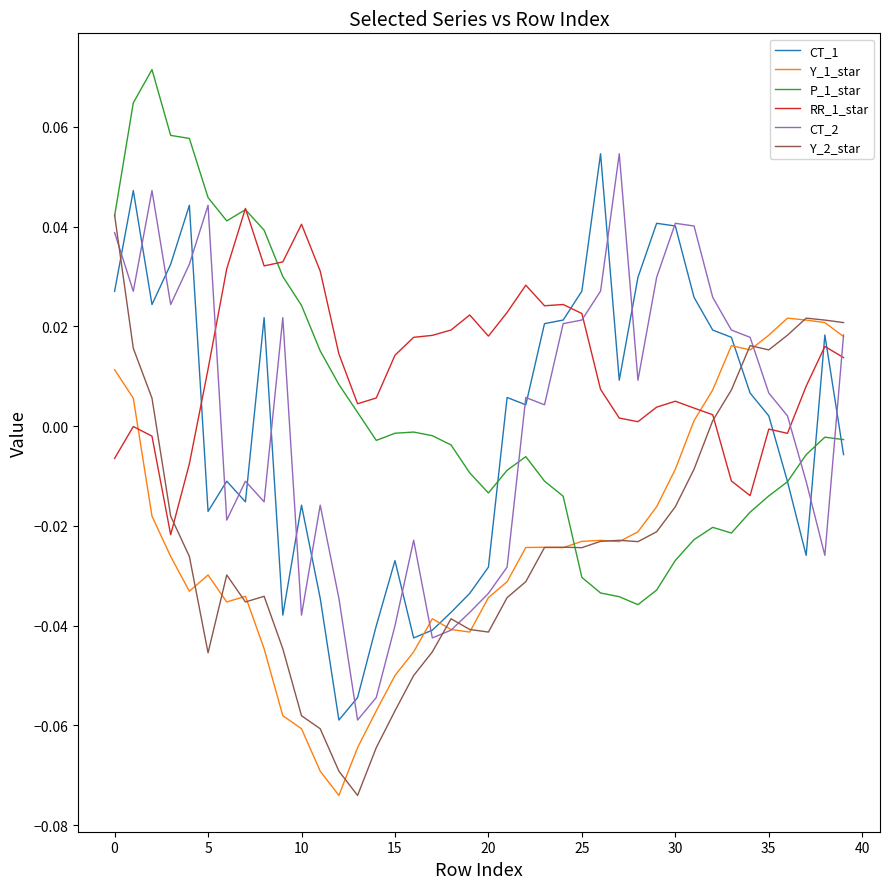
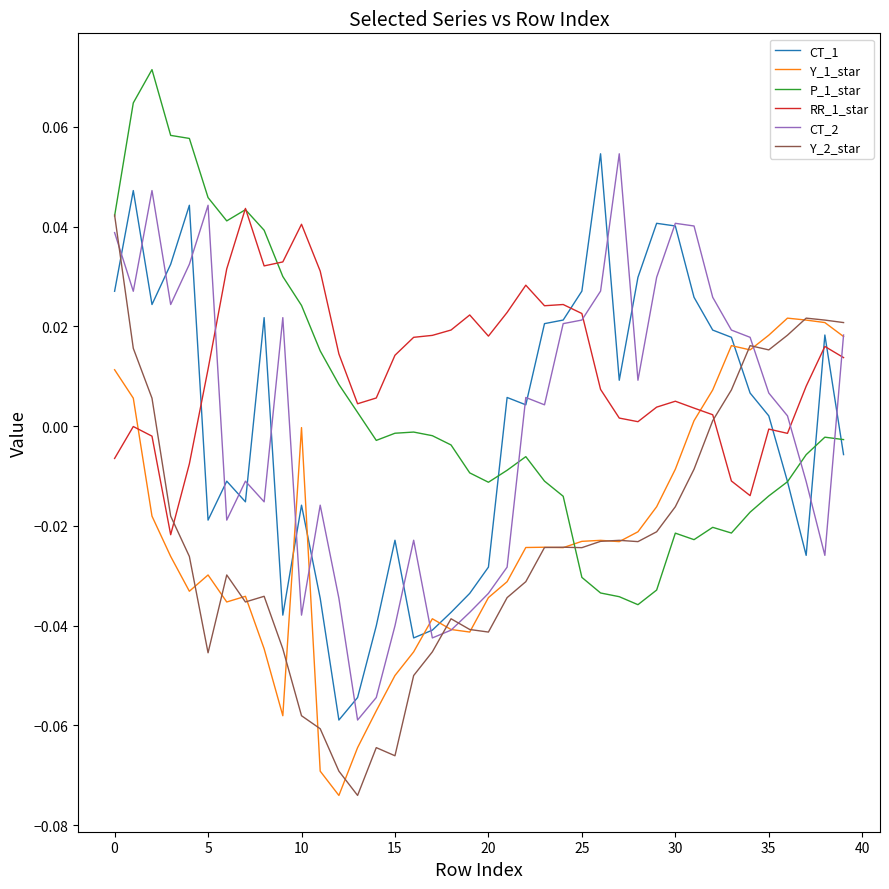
CT_1, 5: -0.017 -> -0.019
Y_1_star, 10: -0.061 -> 0.000
CT_1, 15: -0.027 -> -0.023
Y_2_star, 15: -0.057 -> -0.066
P_1_star, 20: -0.013 -> -0.011
P_1_star, 30: -0.027 -> -0.021
